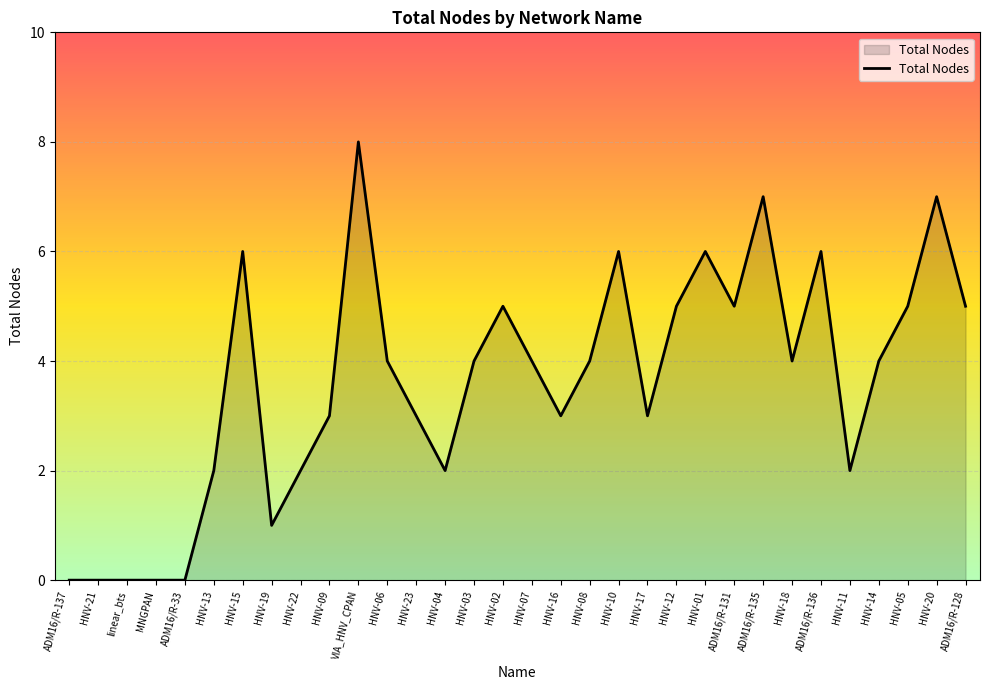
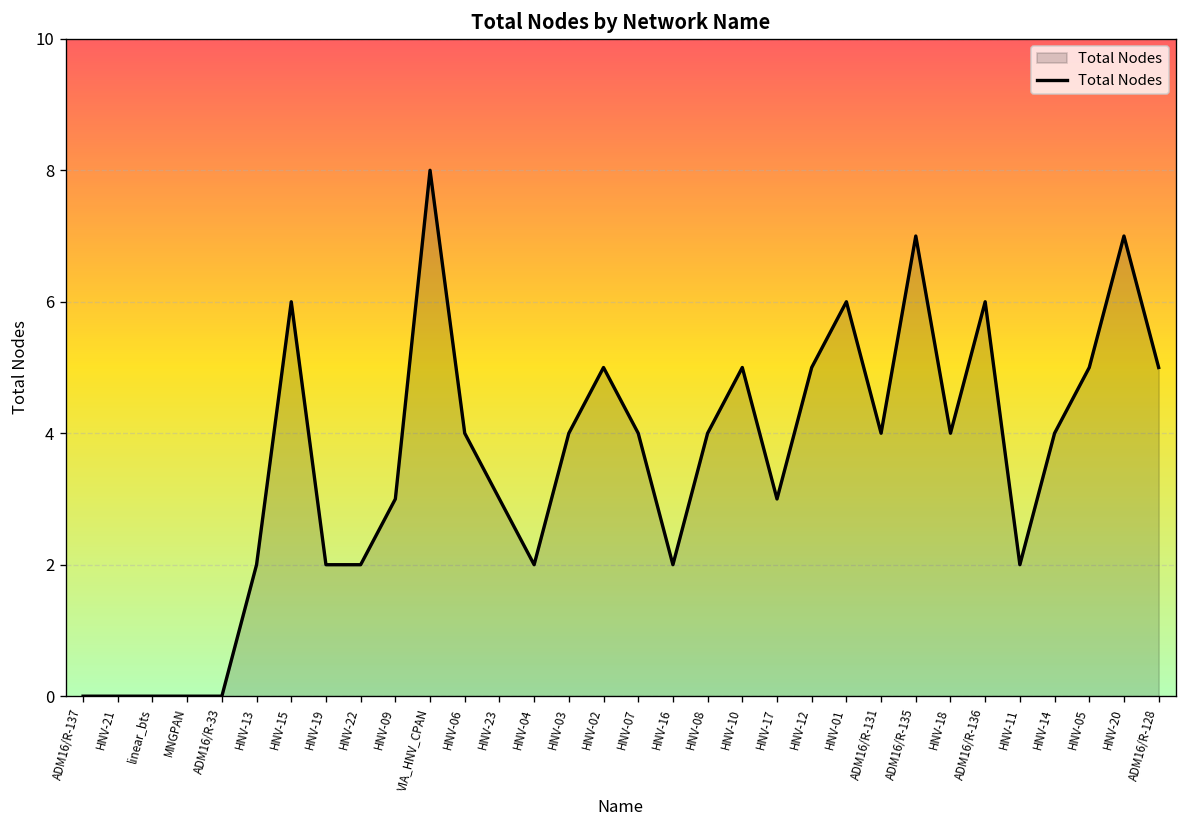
HNV-19: 1 -> 2
HNV-16: 3 -> 2
HNV-10: 6 -> 5
ADM16/R-131: 5 -> 4
